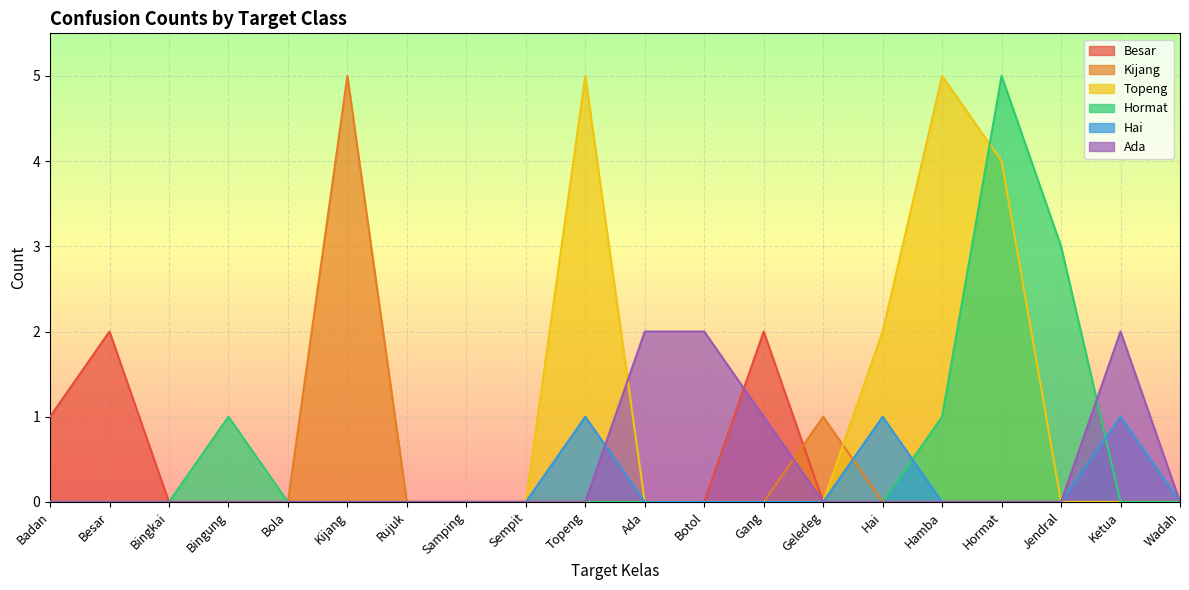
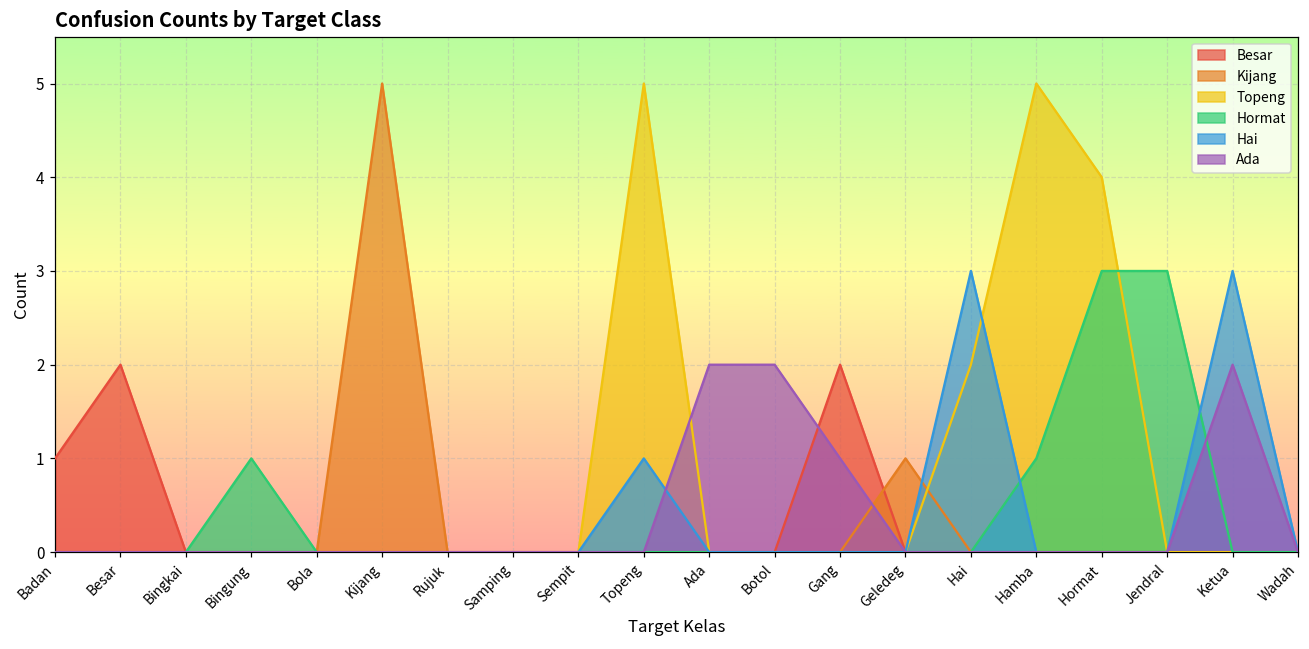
Hai, Hai: 1 -> 3
Hormat, Hormat: 5 -> 3
Hai, Ketua: 1 -> 3
